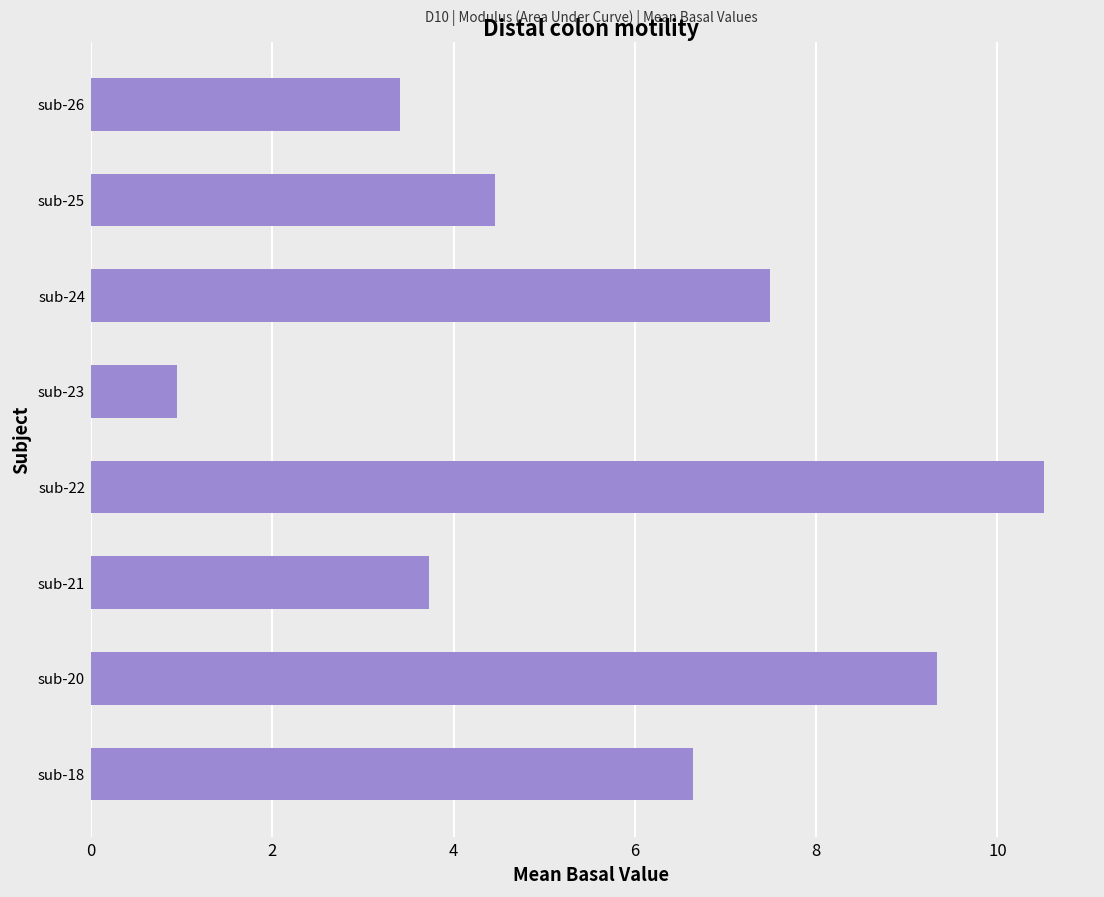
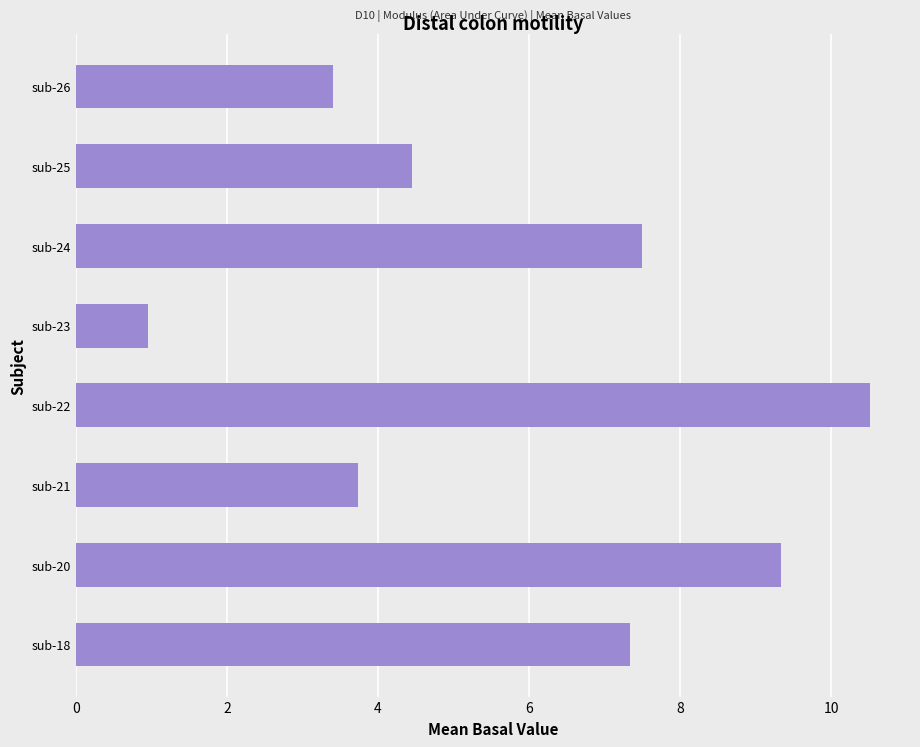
sub-18: 6.6 -> 7.3
